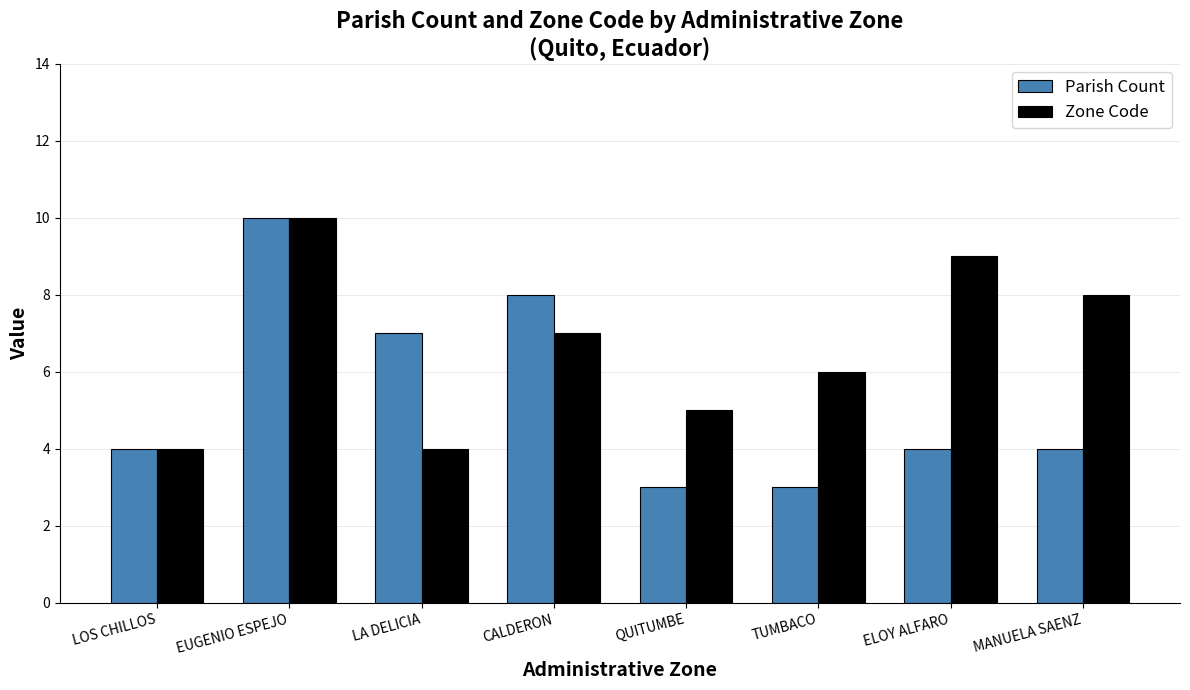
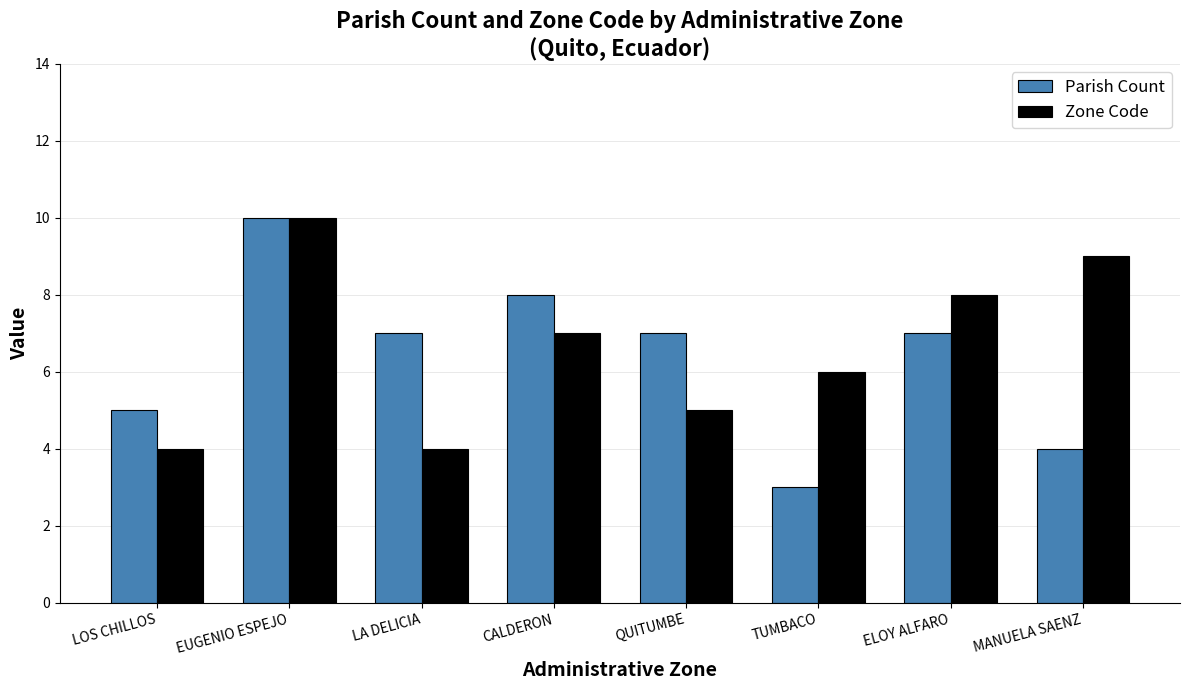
Parish Count, LOS CHILLOS: 4 -> 5
Parish Count, QUITUMBE: 3 -> 7
Parish Count, ELOY ALFARO: 4 -> 7
Zone Code, ELOY ALFARO: 9 -> 8
Zone Code, MANUELA SAENZ: 8 -> 9
